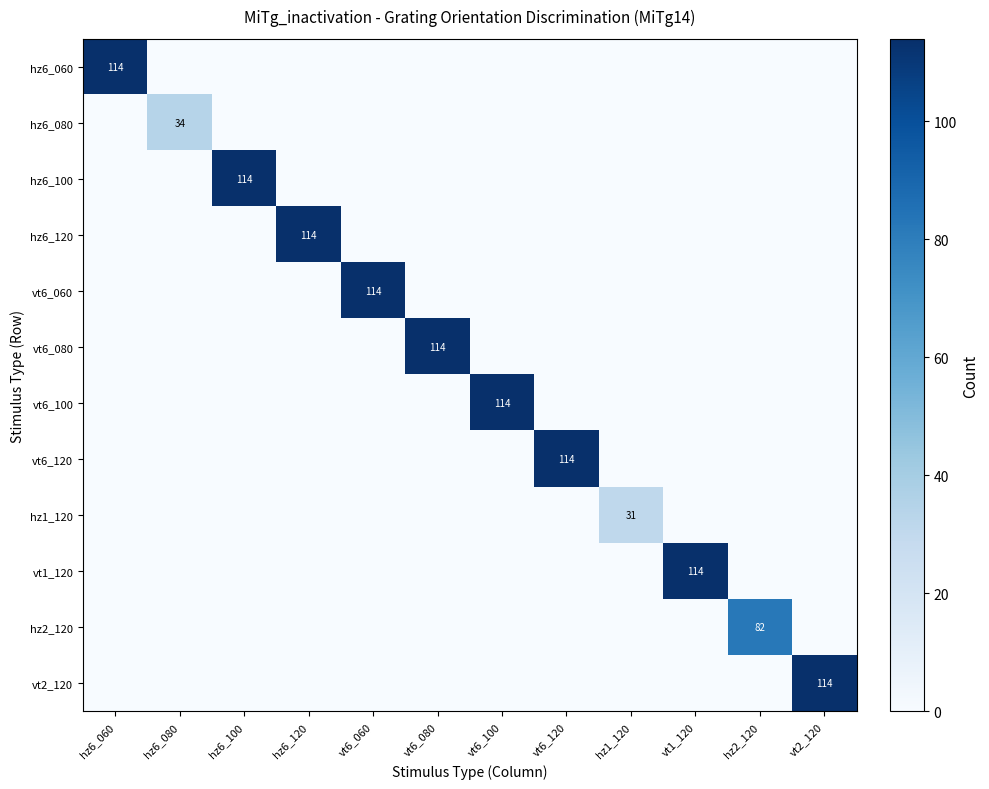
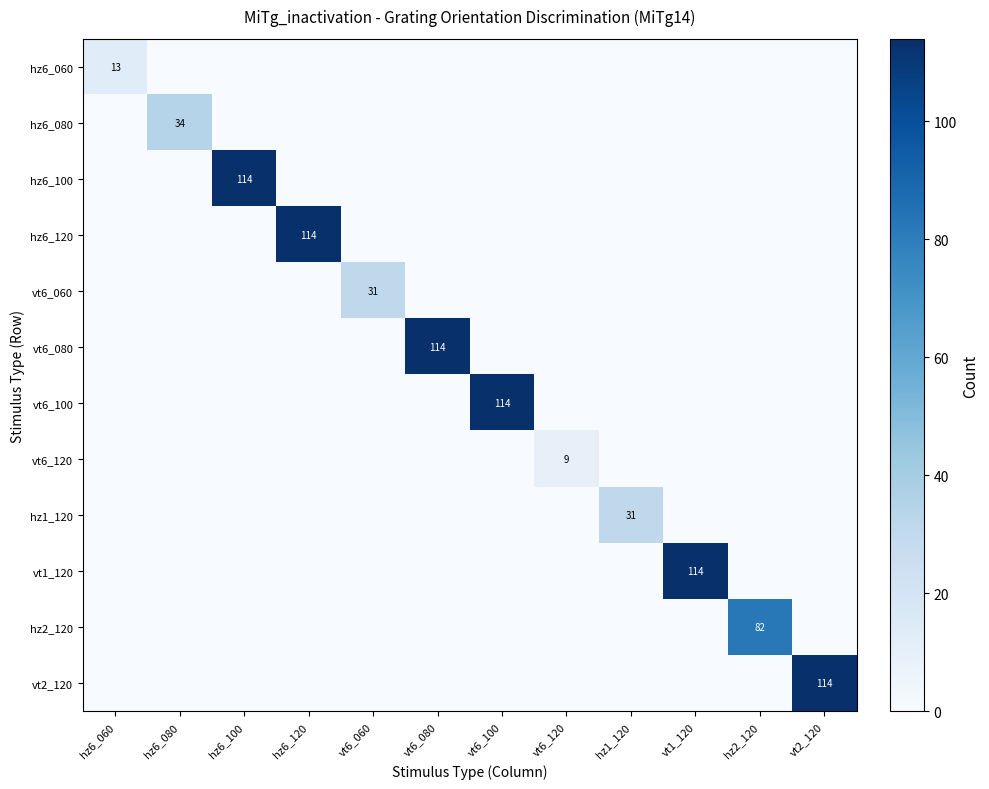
hz6_060, hz6_060: 114 -> 13
vt6_060, vt6_060: 114 -> 31
vt6_120, vt6_120: 114 -> 9
